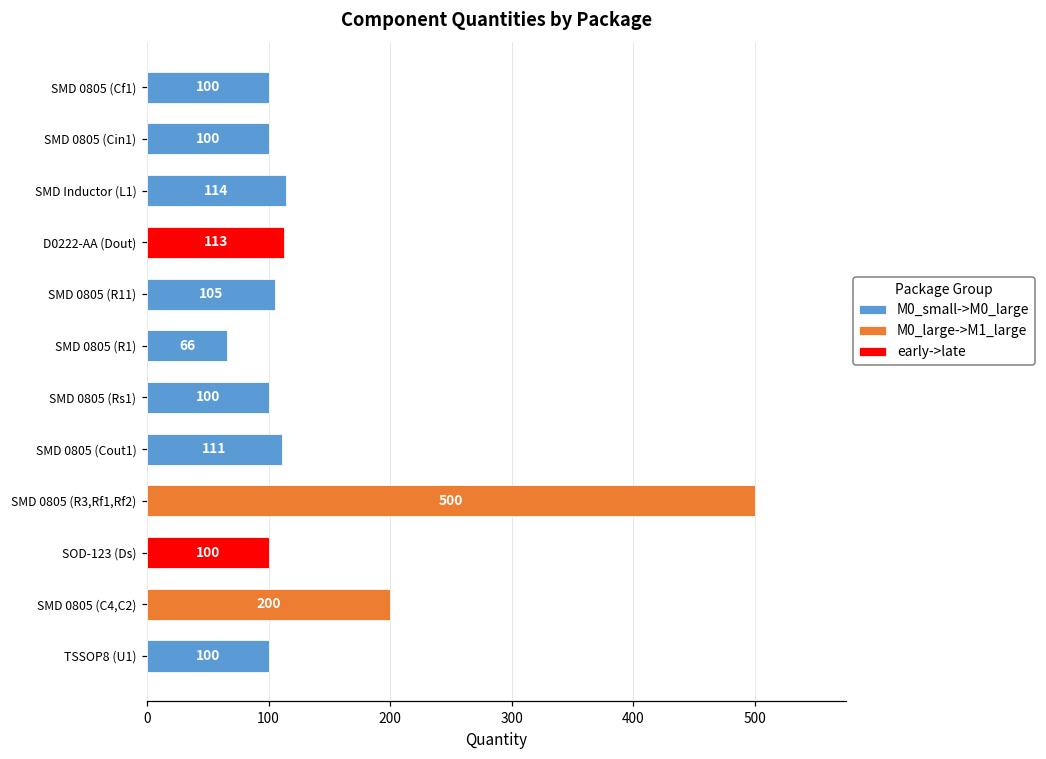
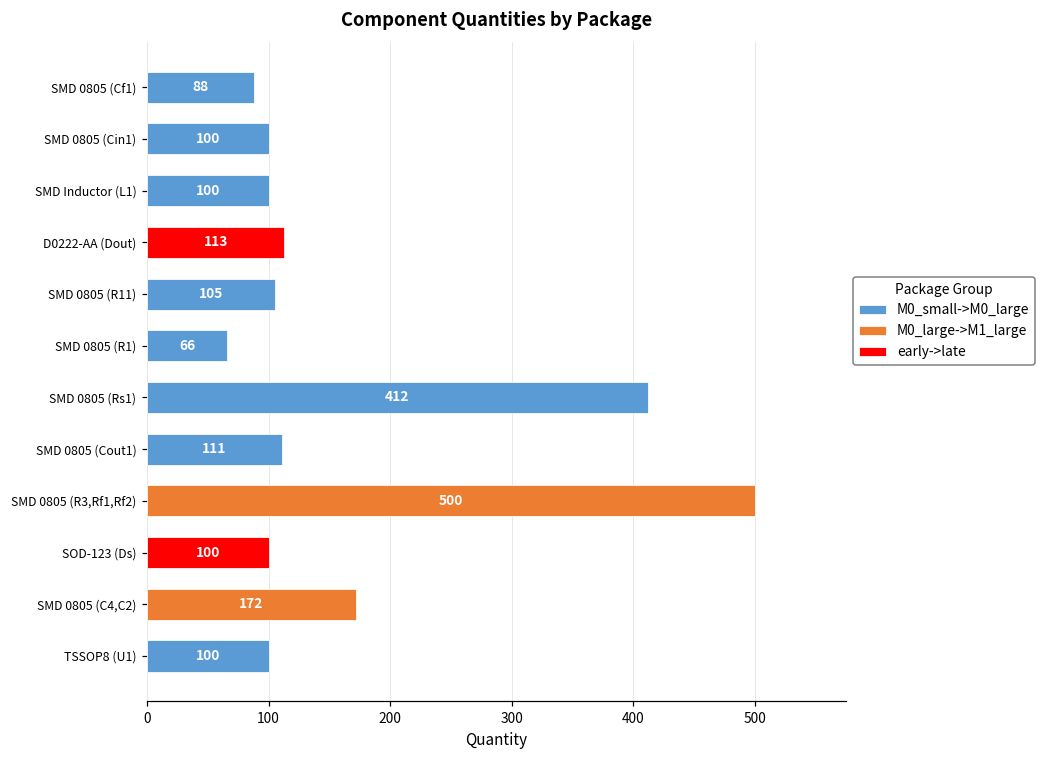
SMD 0805 (Cf1): 100 -> 88
SMD Inductor (L1): 114 -> 100
SMD 0805 (Rs1): 100 -> 412
SMD 0805 (C4,C2): 200 -> 172
